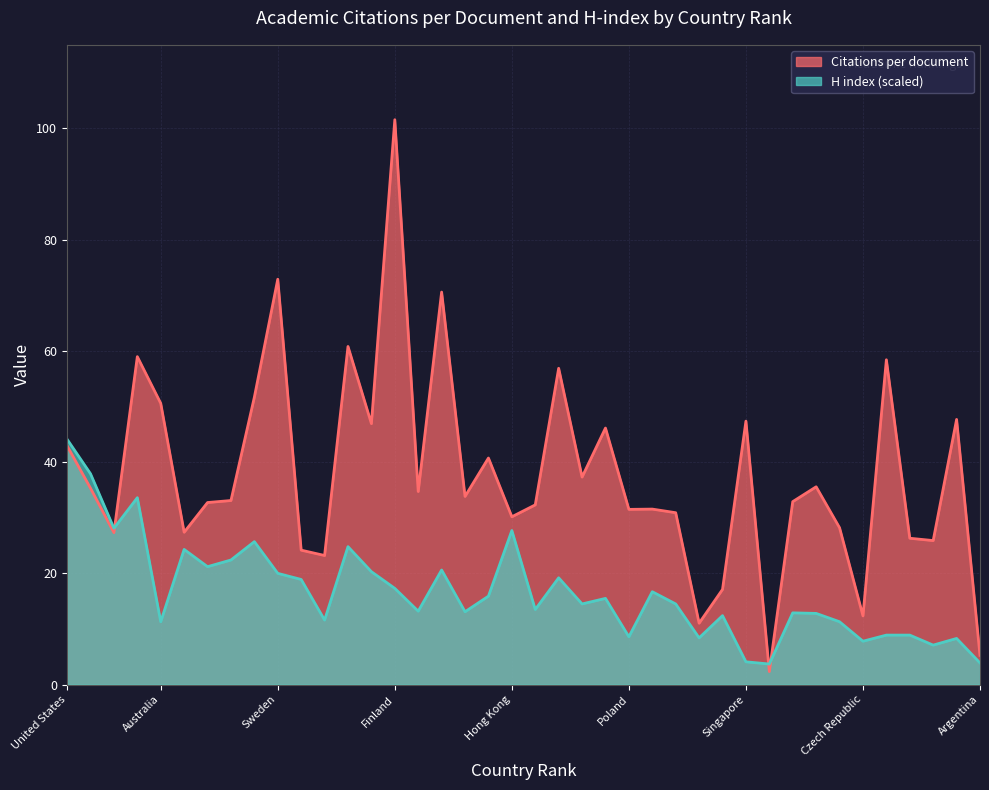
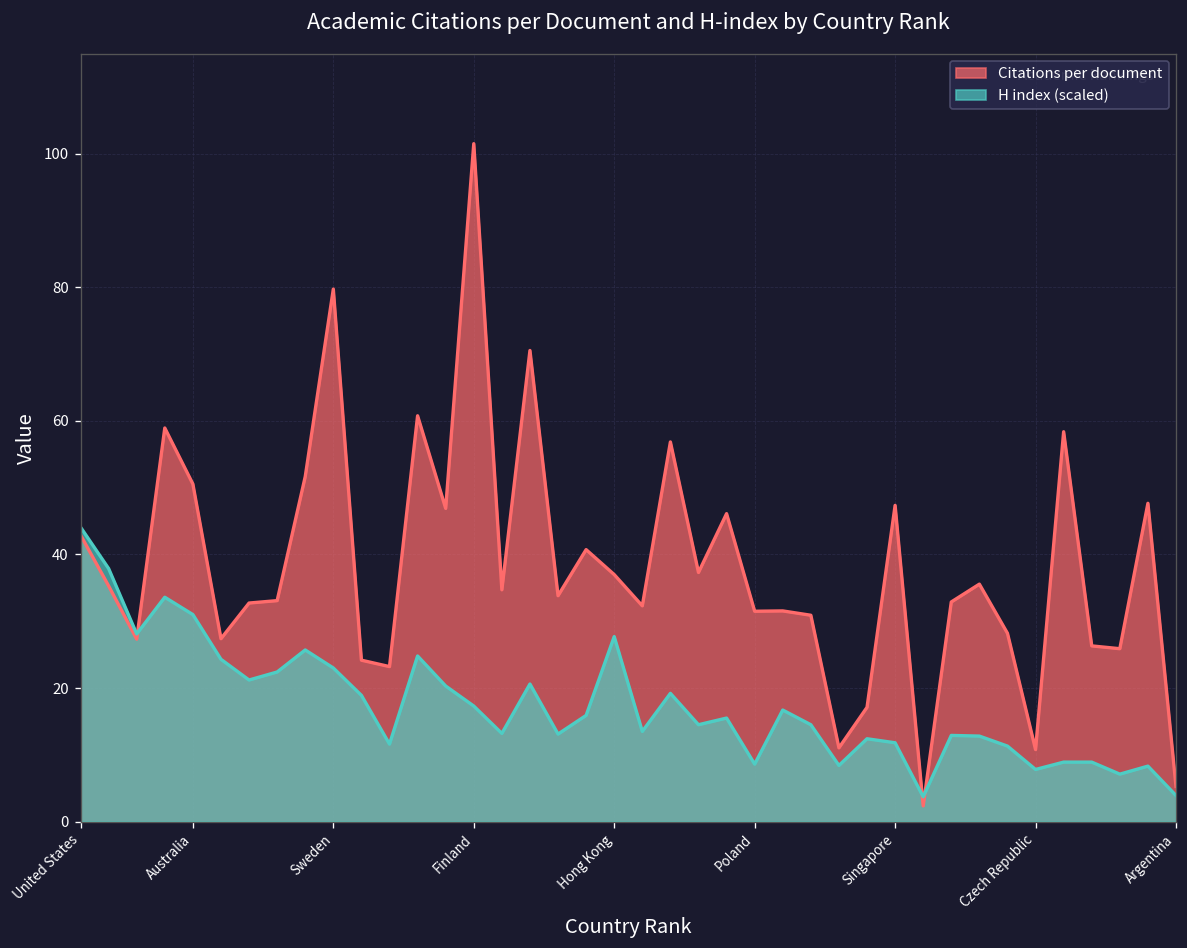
H index (scaled), Australia: 11 -> 31
Citations per document, Sweden: 73 -> 80
H index (scaled), Sweden: 20 -> 23
Citations per document, Hong Kong: 30 -> 37
H index (scaled), Singapore: 4 -> 12
Citations per document, Czech Republic: 12 -> 11
